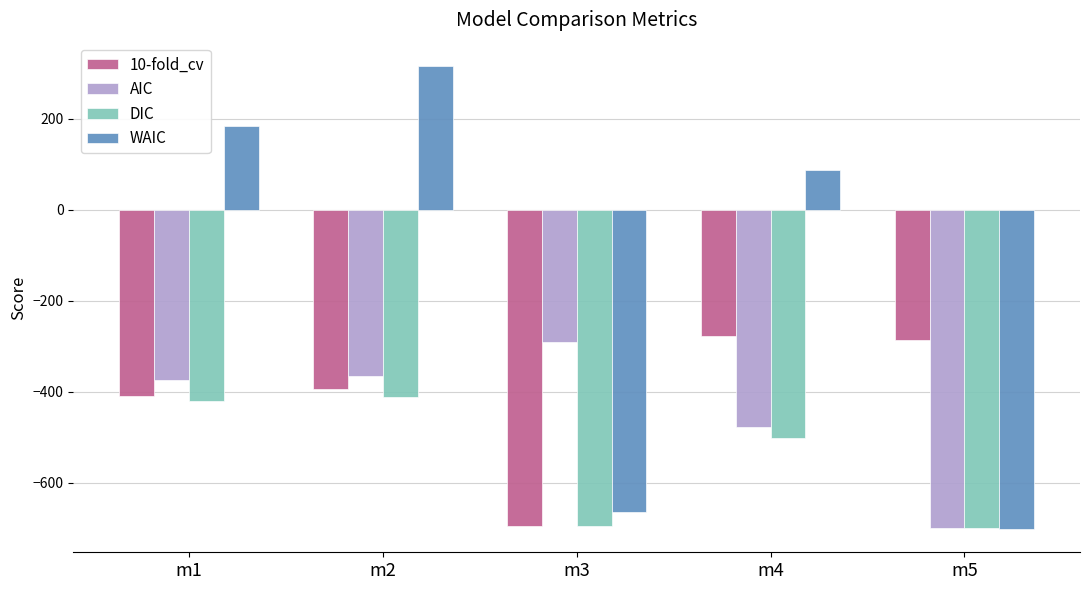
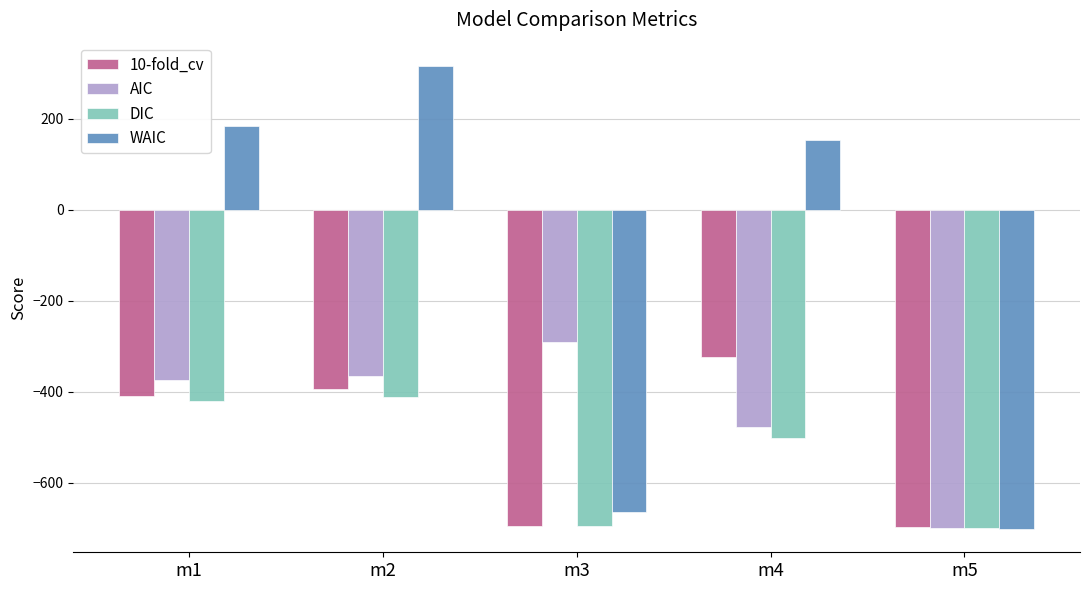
10-fold_cv, m4: -280 -> -320
WAIC, m4: 90 -> 150
10-fold_cv, m5: -290 -> -700
